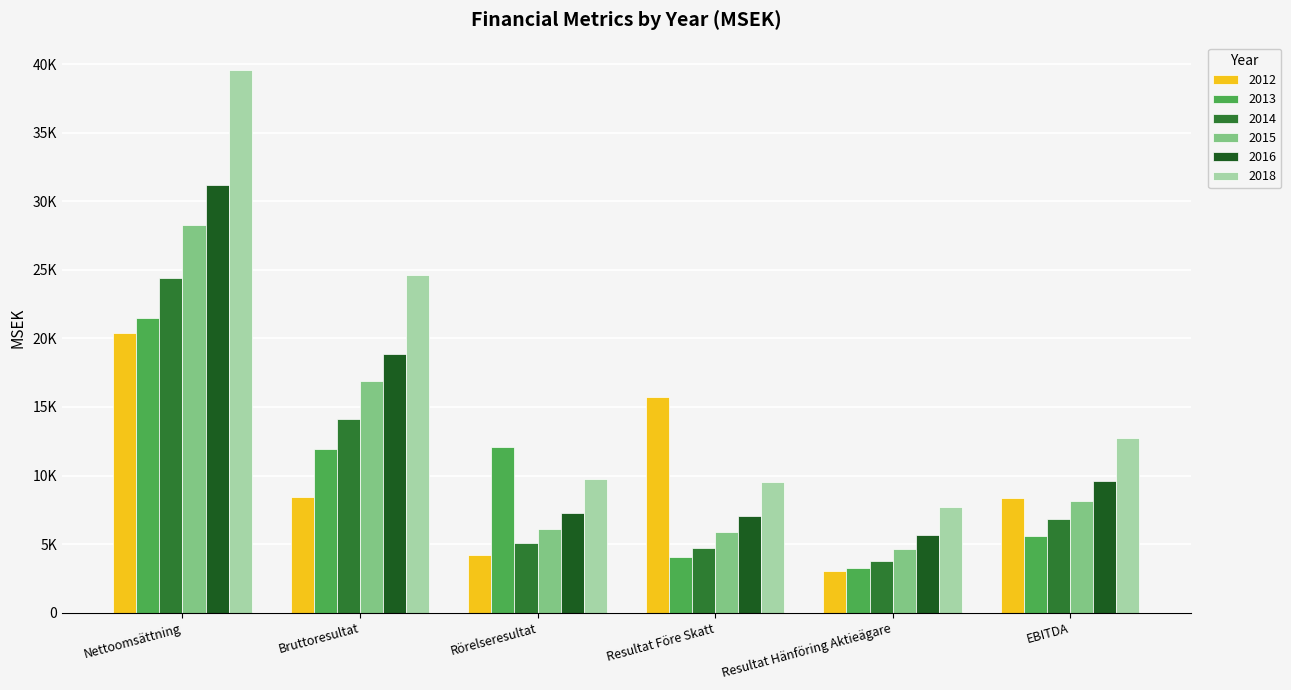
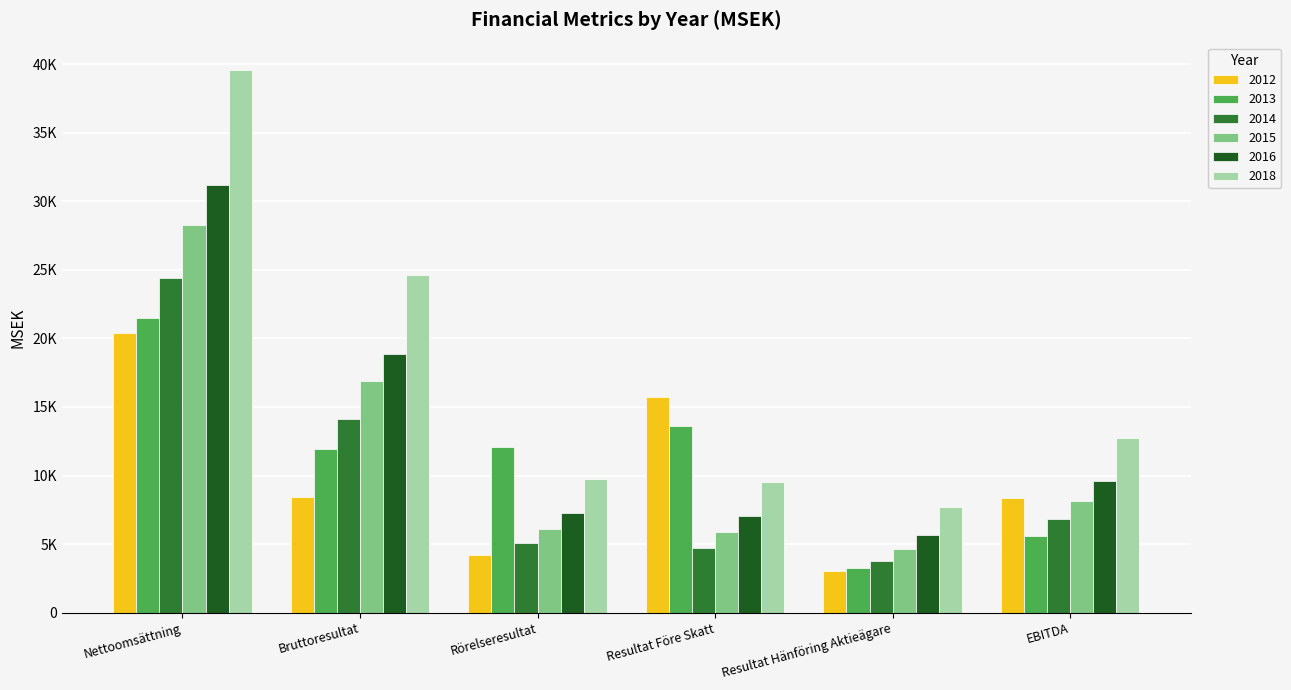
2013, Resultat Före Skatt: 4100 -> 13600
